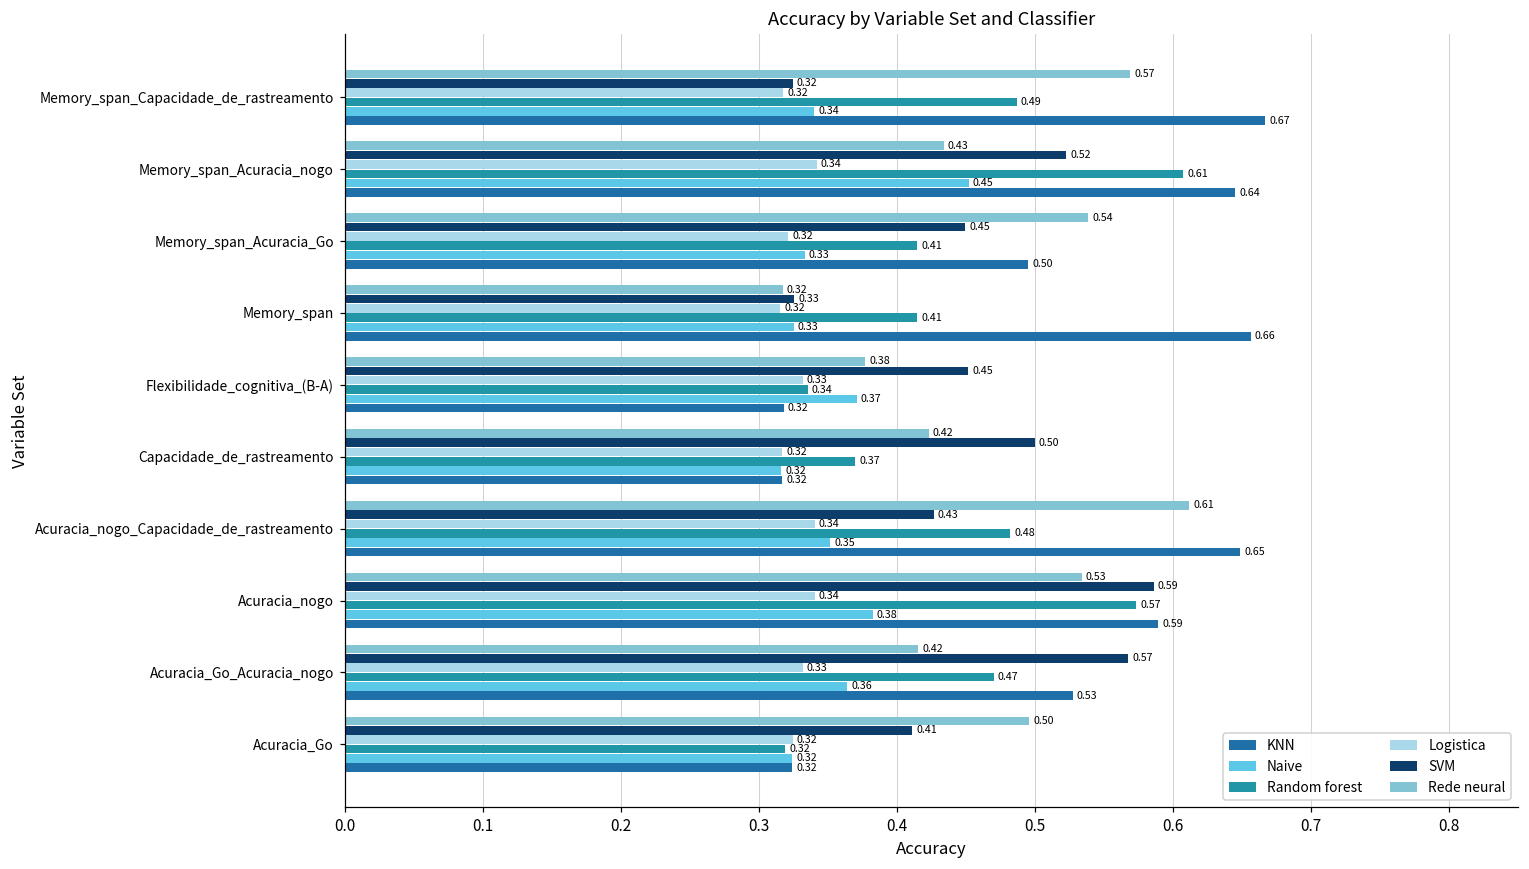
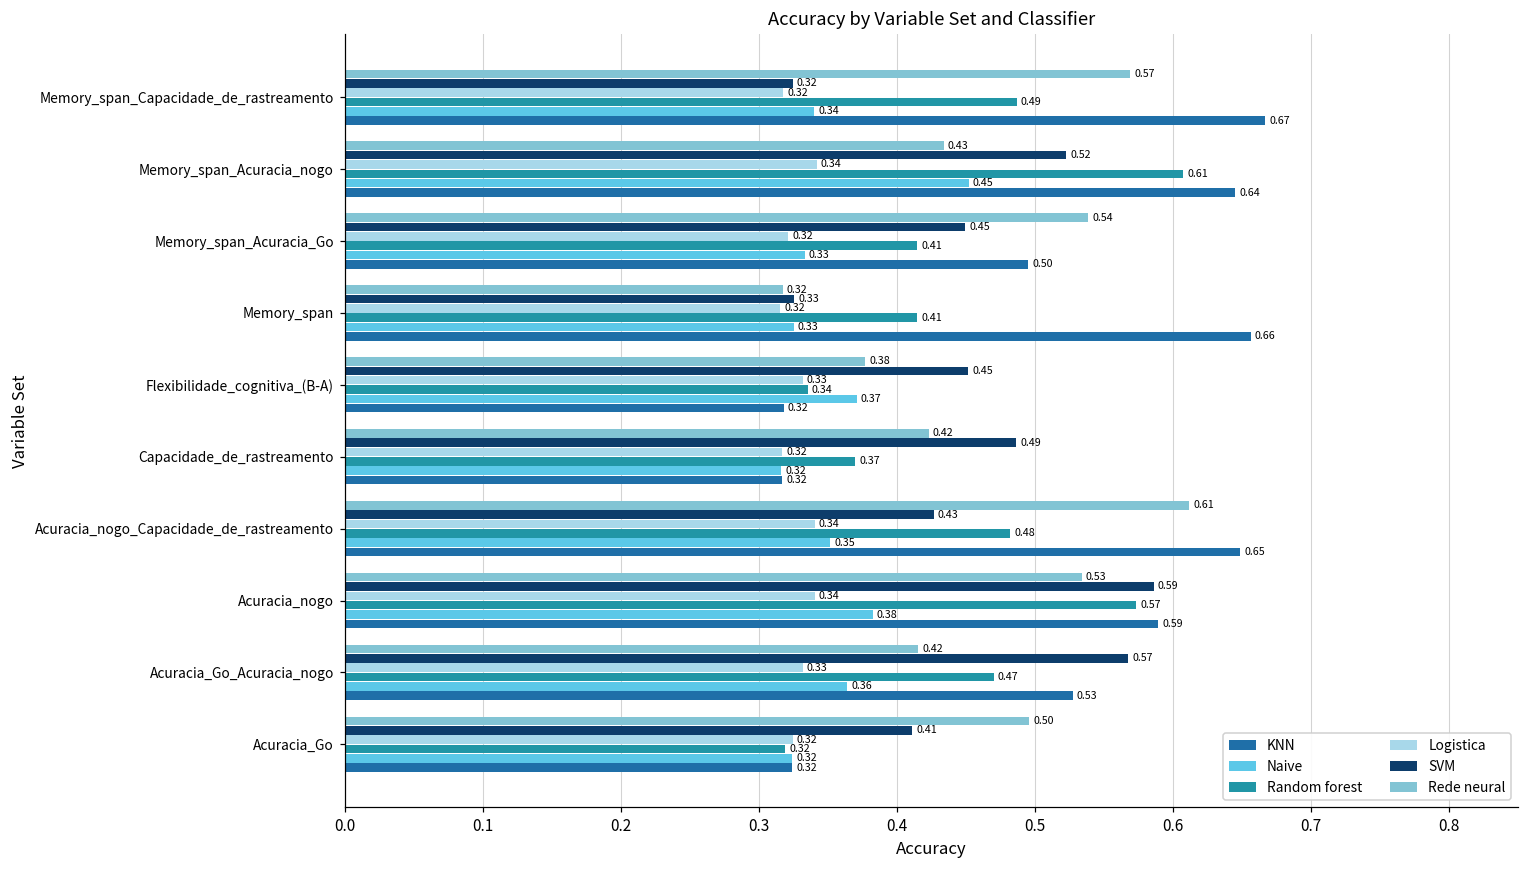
SVM, Capacidade_de_rastreamento: 0.50 -> 0.49
